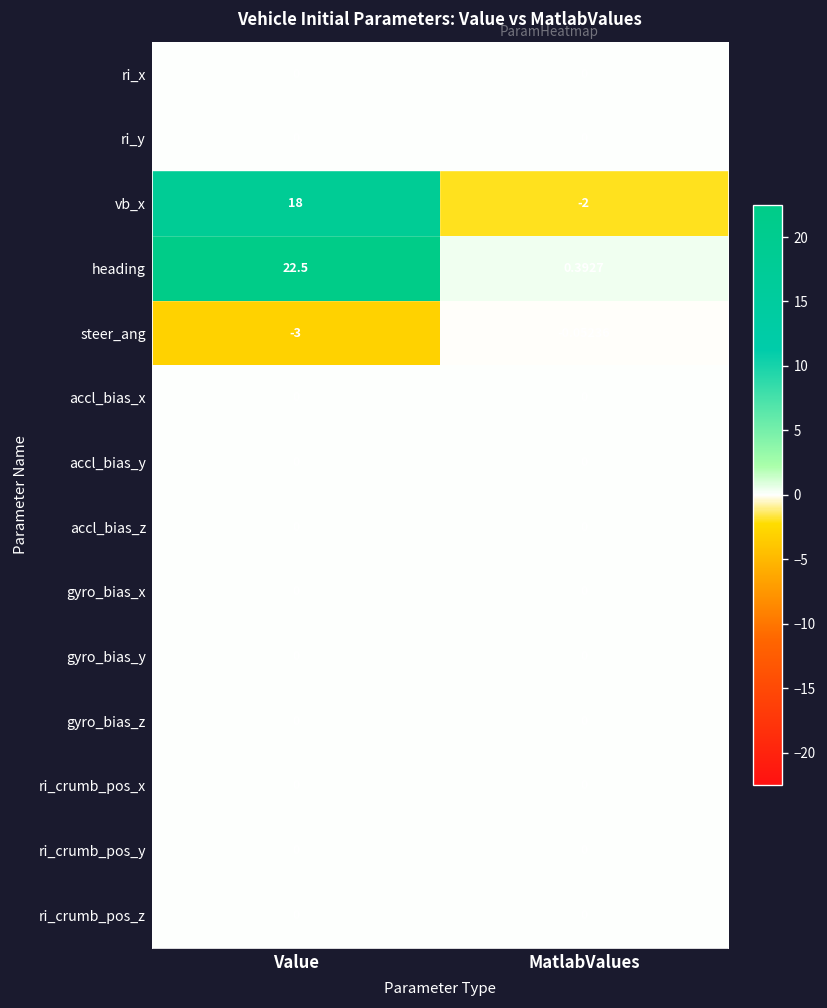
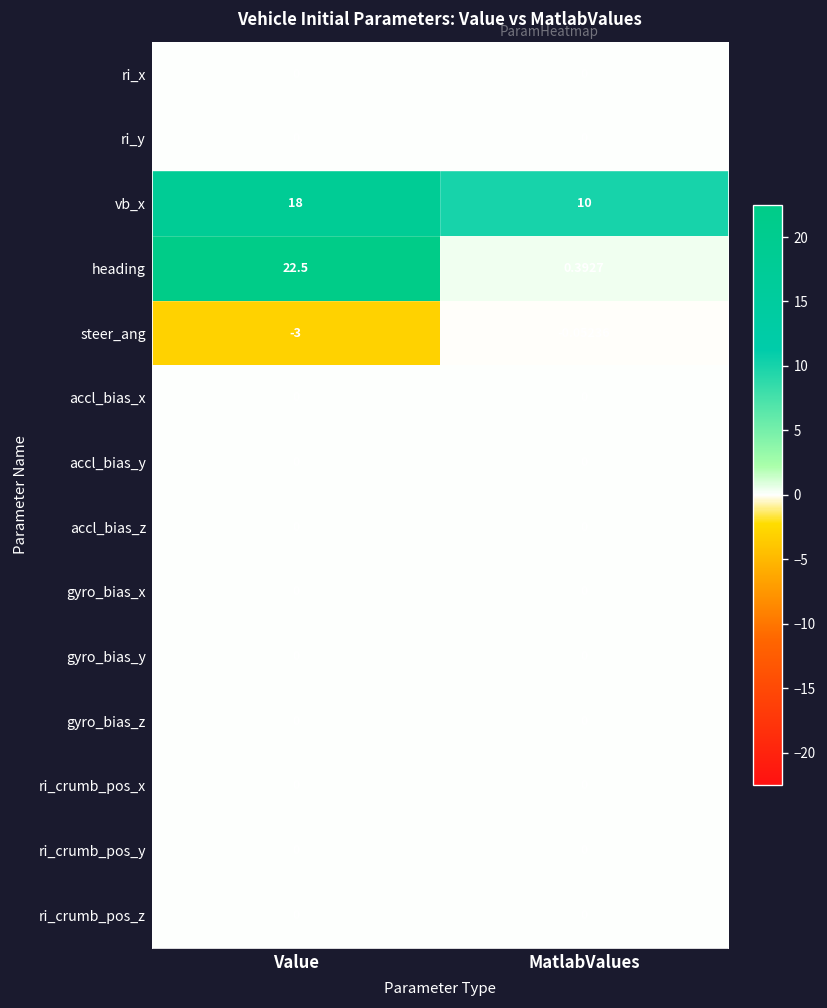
vb_x, MatlabValues: -2 -> 10
